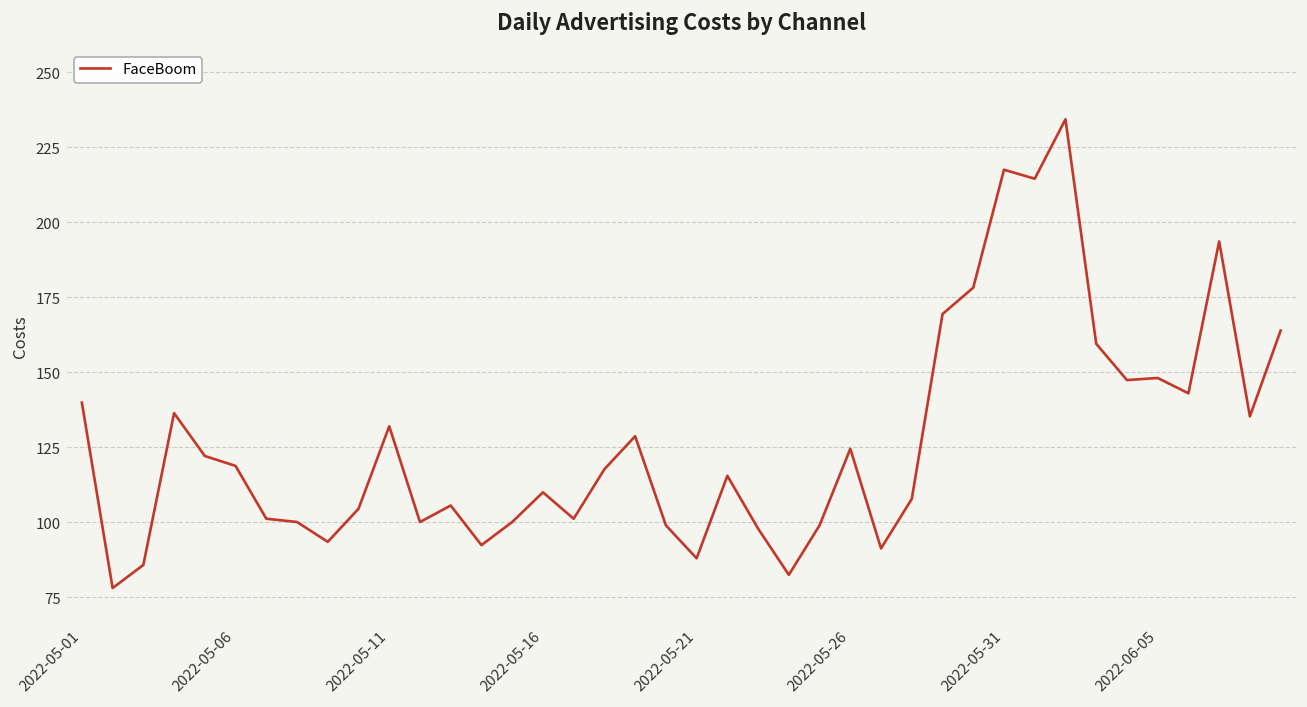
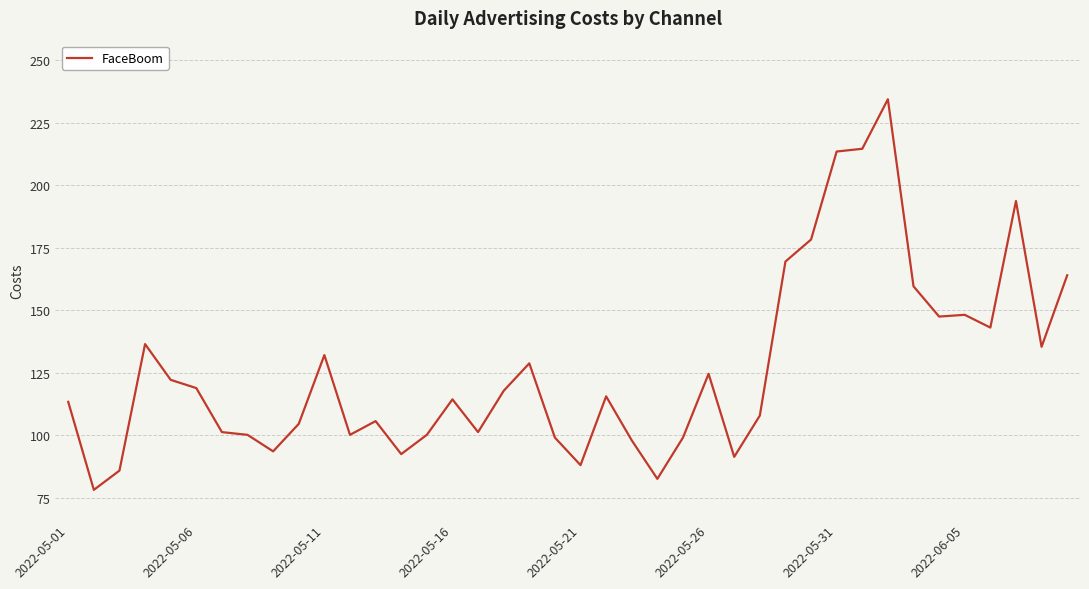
2022-05-01: 140 -> 113
2022-05-16: 110 -> 114
2022-05-31: 218 -> 213
